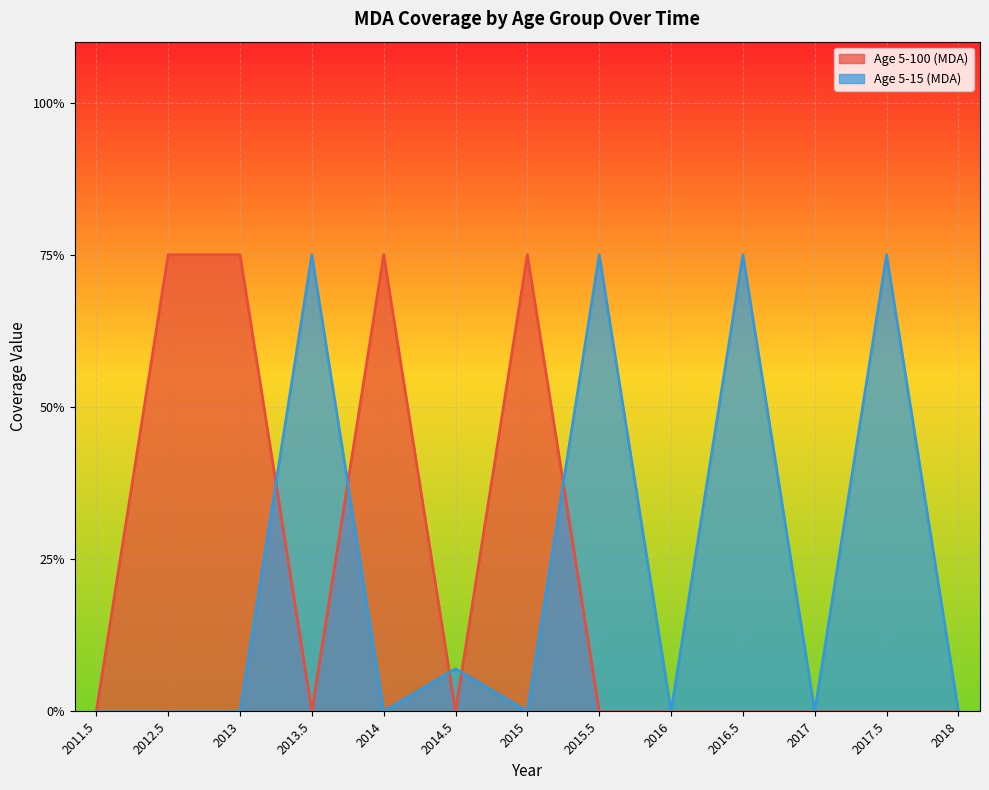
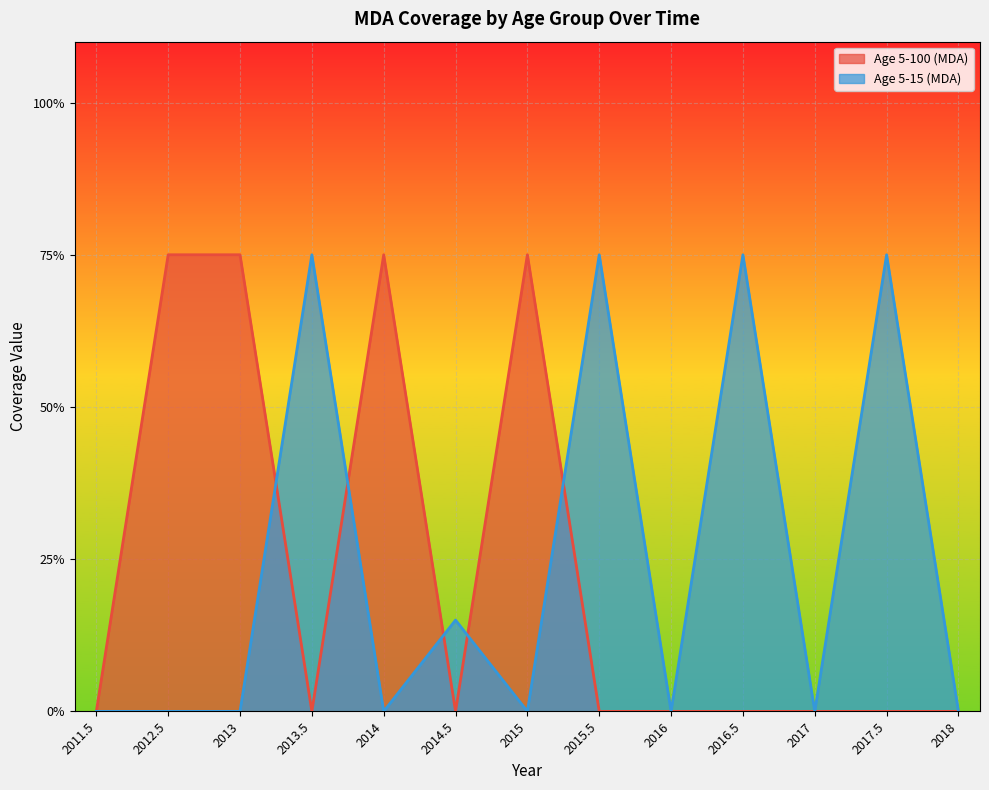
Age 5-15 (MDA), 2014.5: 7% -> 15%
